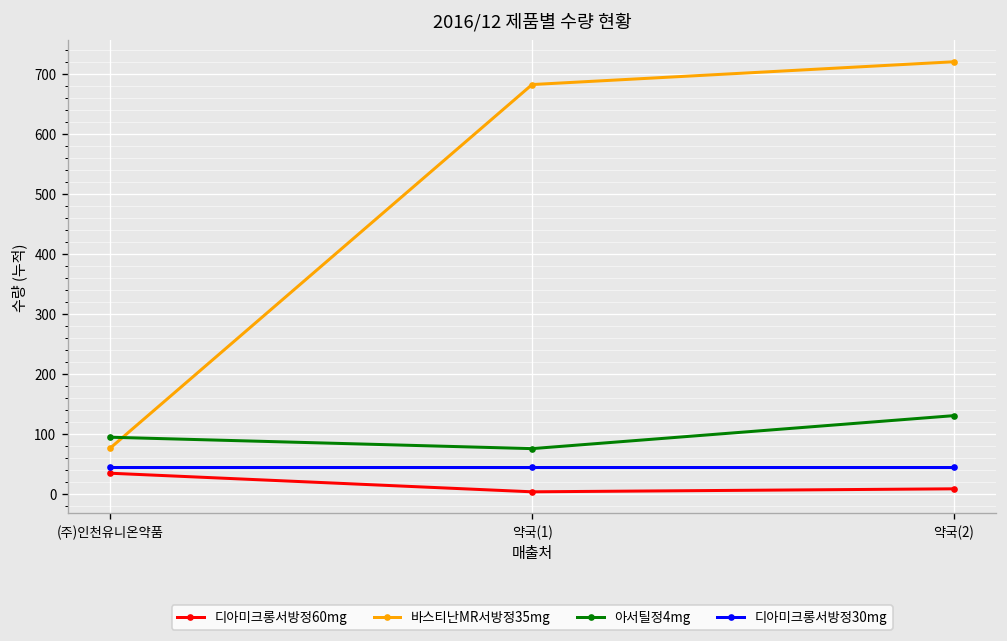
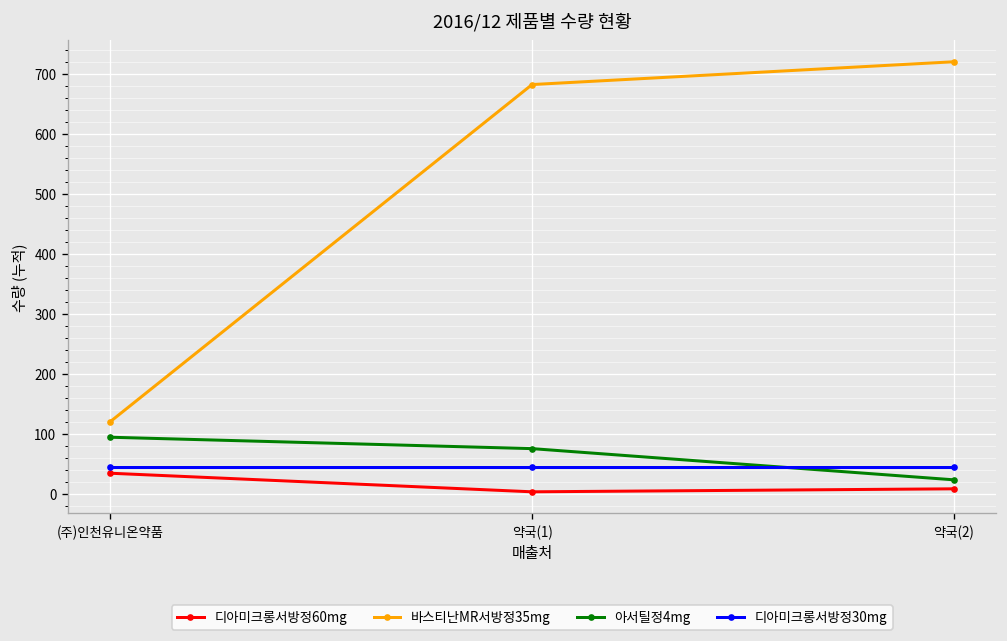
바스티난MR서방정35mg, (주)인천유니온약품: 80 -> 120
아서틸정4mg, 약국(2): 130 -> 20
